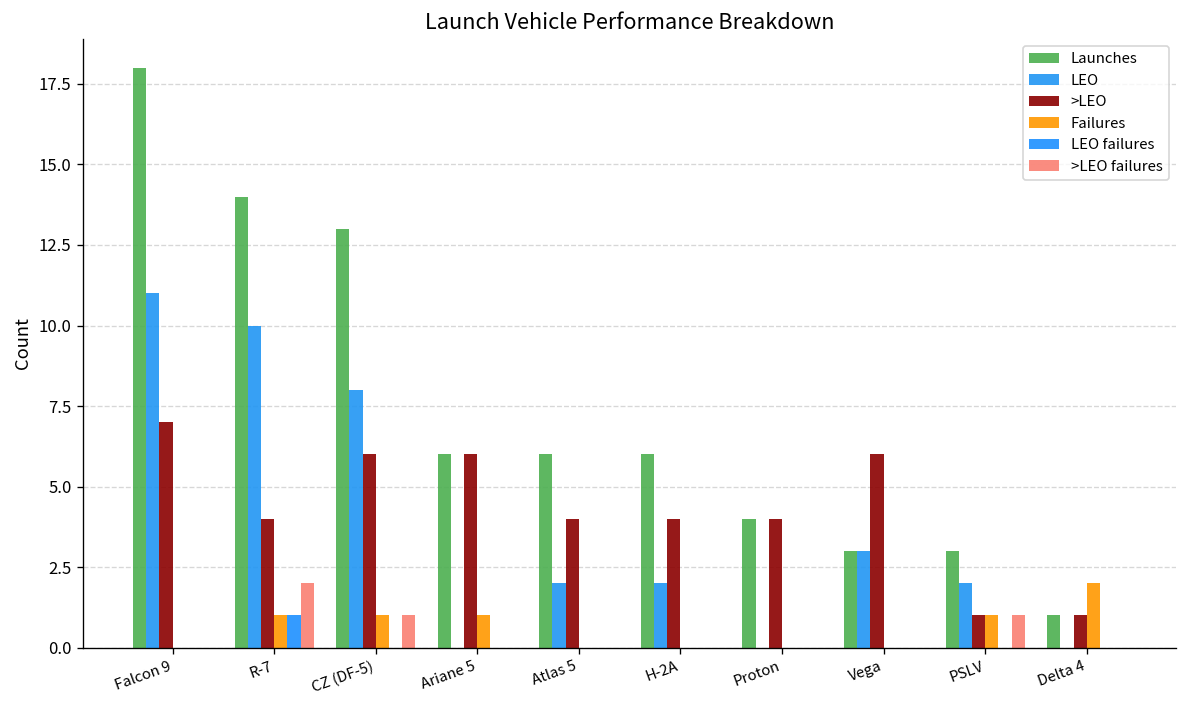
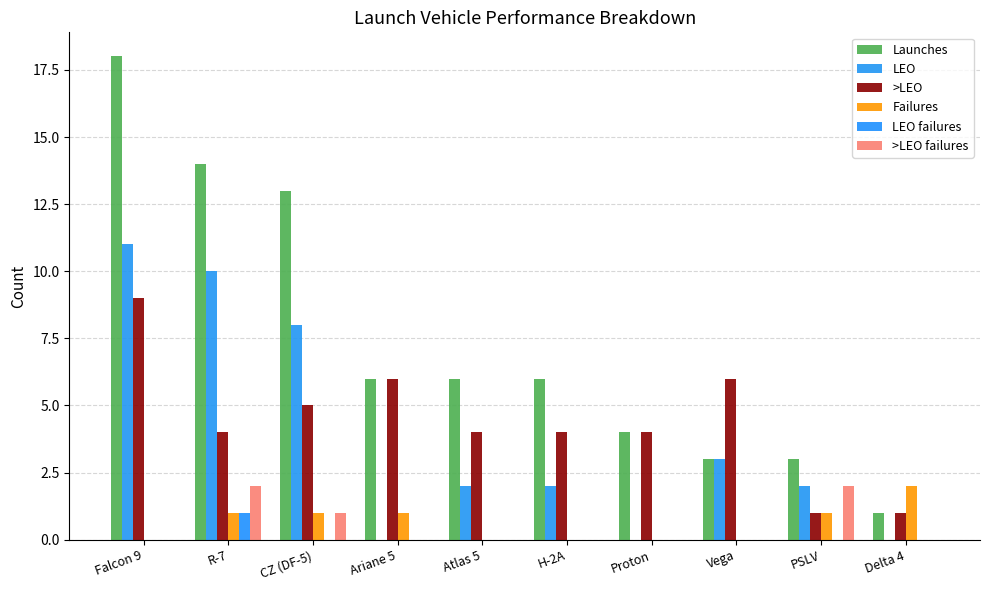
>LEO, Falcon 9: 7 -> 9
>LEO, CZ (DF-5): 6 -> 5
>LEO failures, PSLV: 1 -> 2
